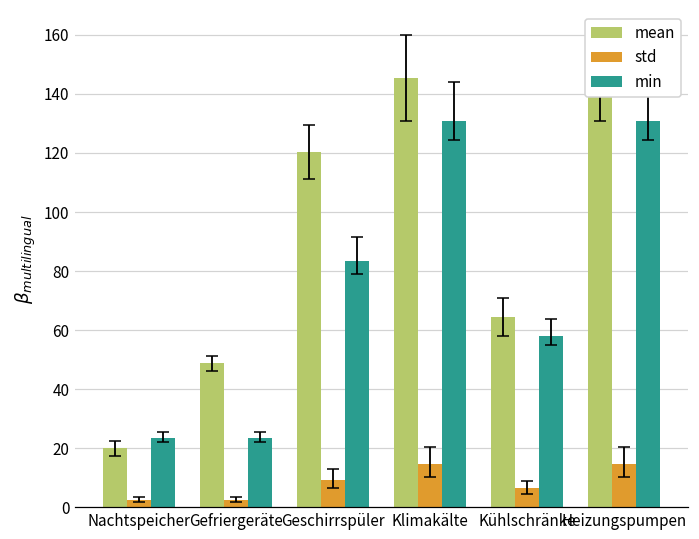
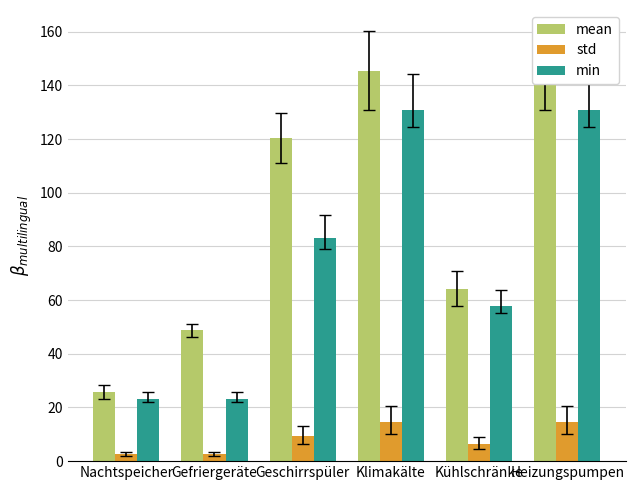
mean, Nachtspeicher: 20 -> 26
